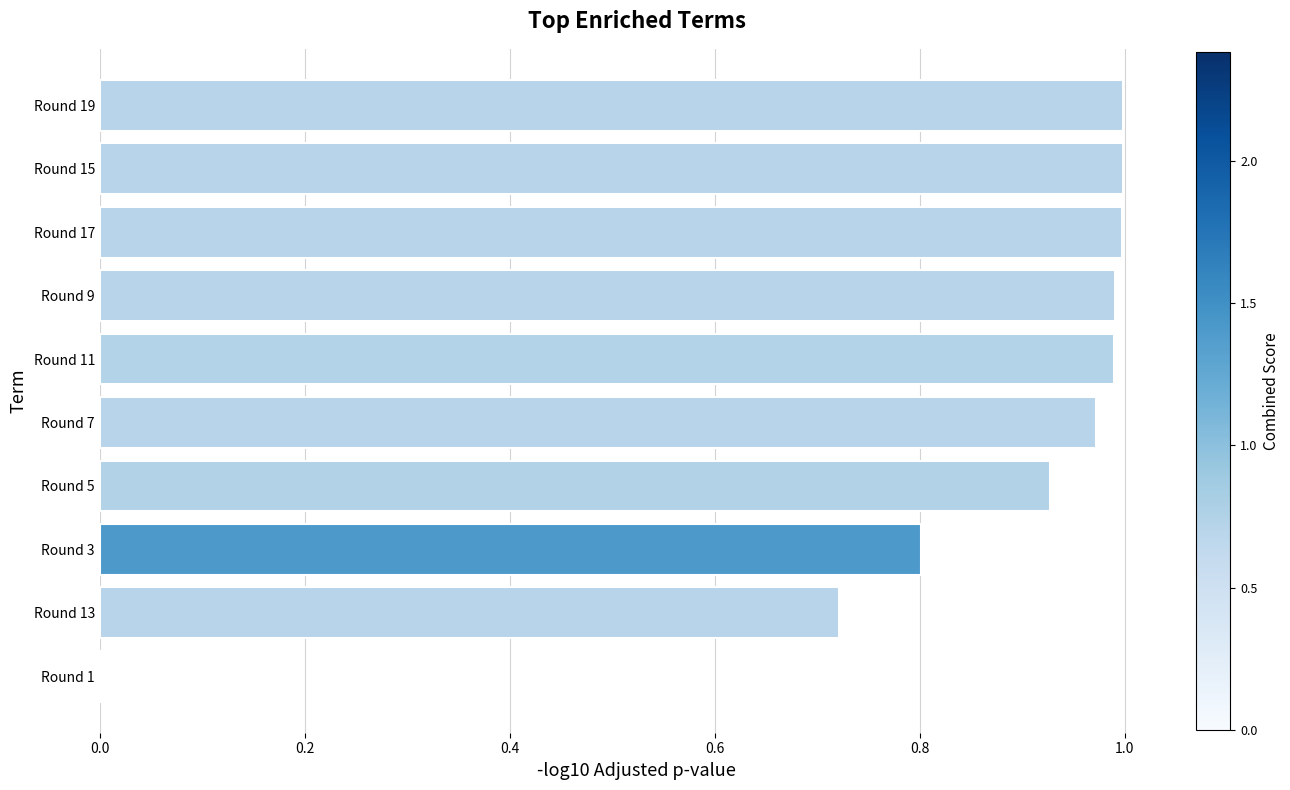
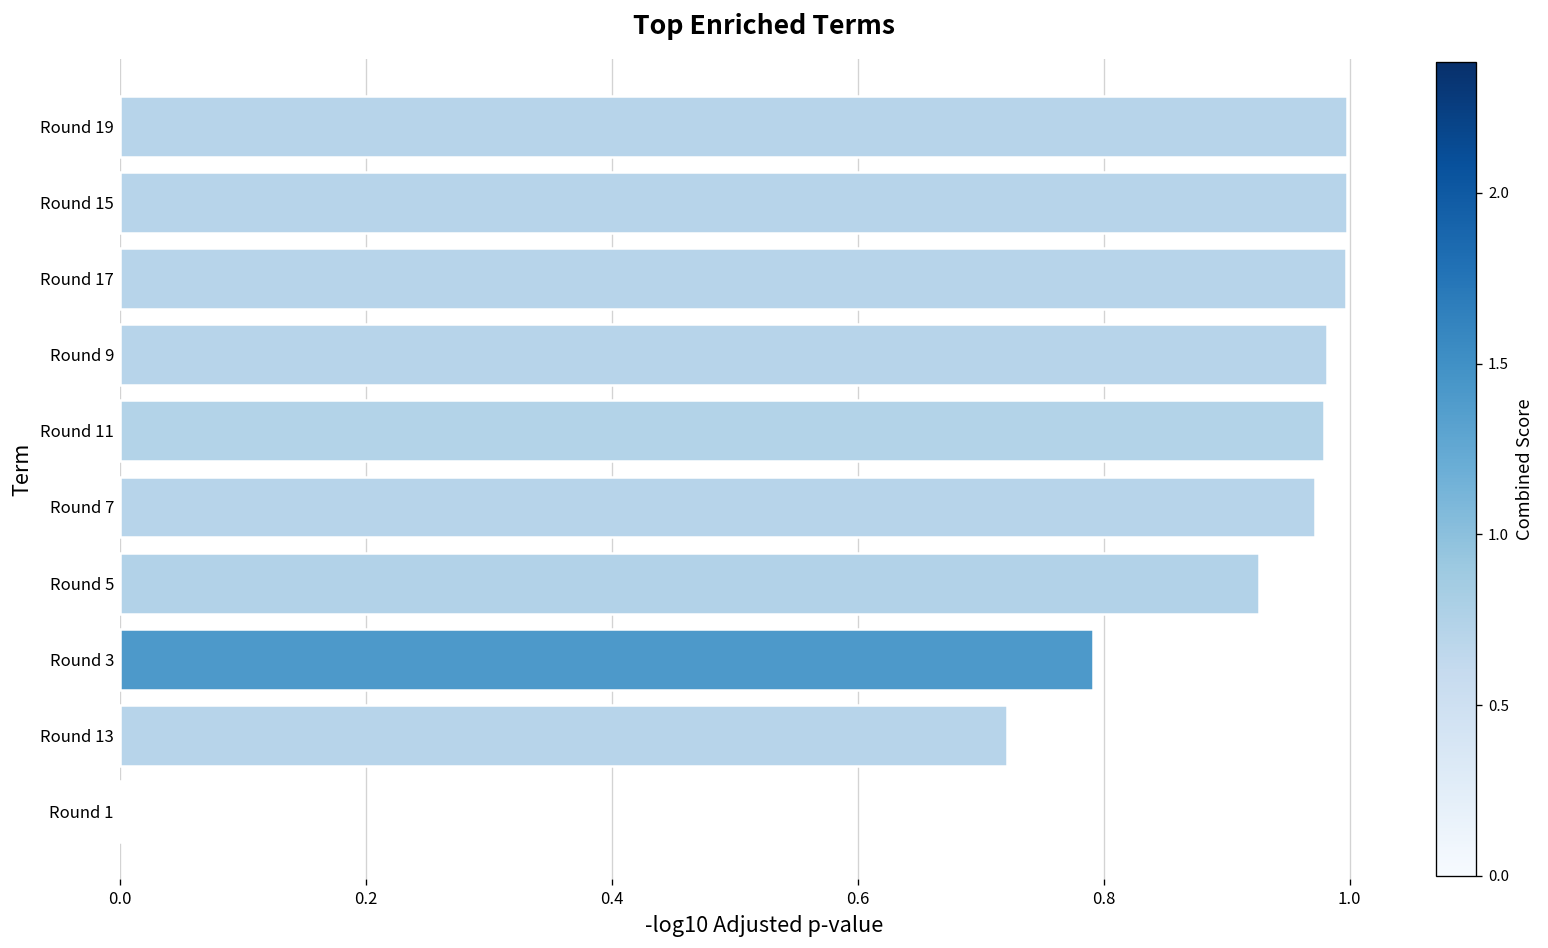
Round 9: 0.991 -> 0.982
Round 11: 0.990 -> 0.979
Round 3: 0.801 -> 0.791
